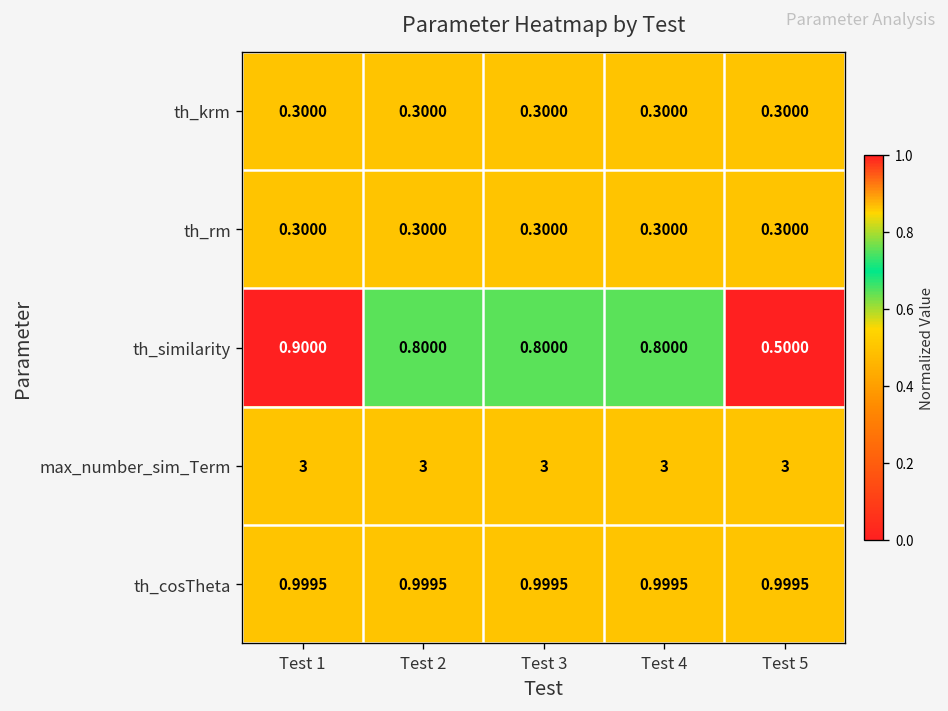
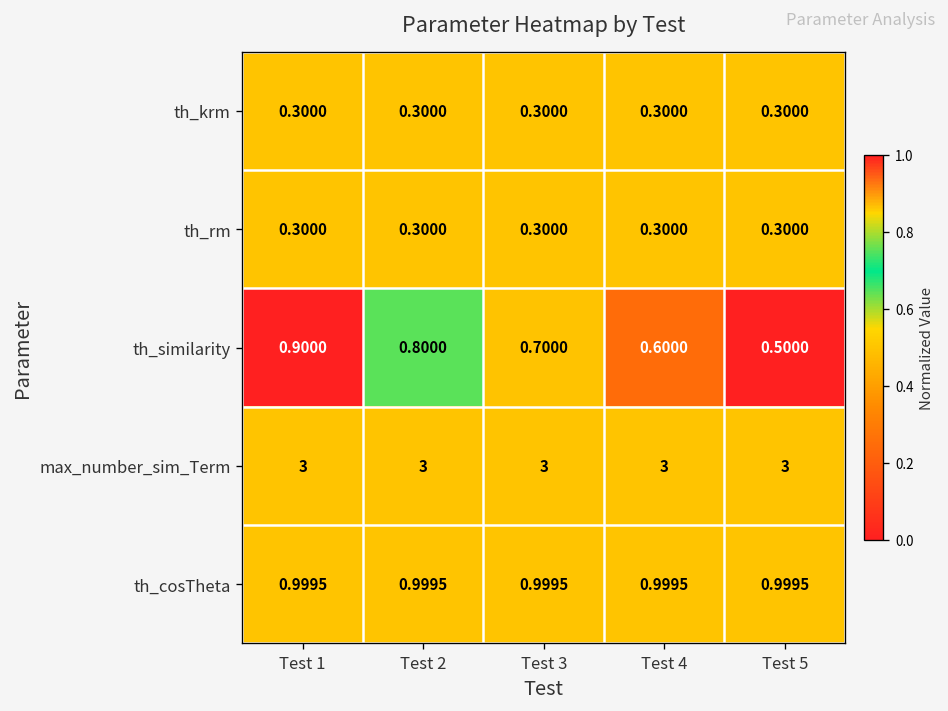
th_similarity, Test 3: 0.8000 -> 0.7000
th_similarity, Test 4: 0.8000 -> 0.6000
